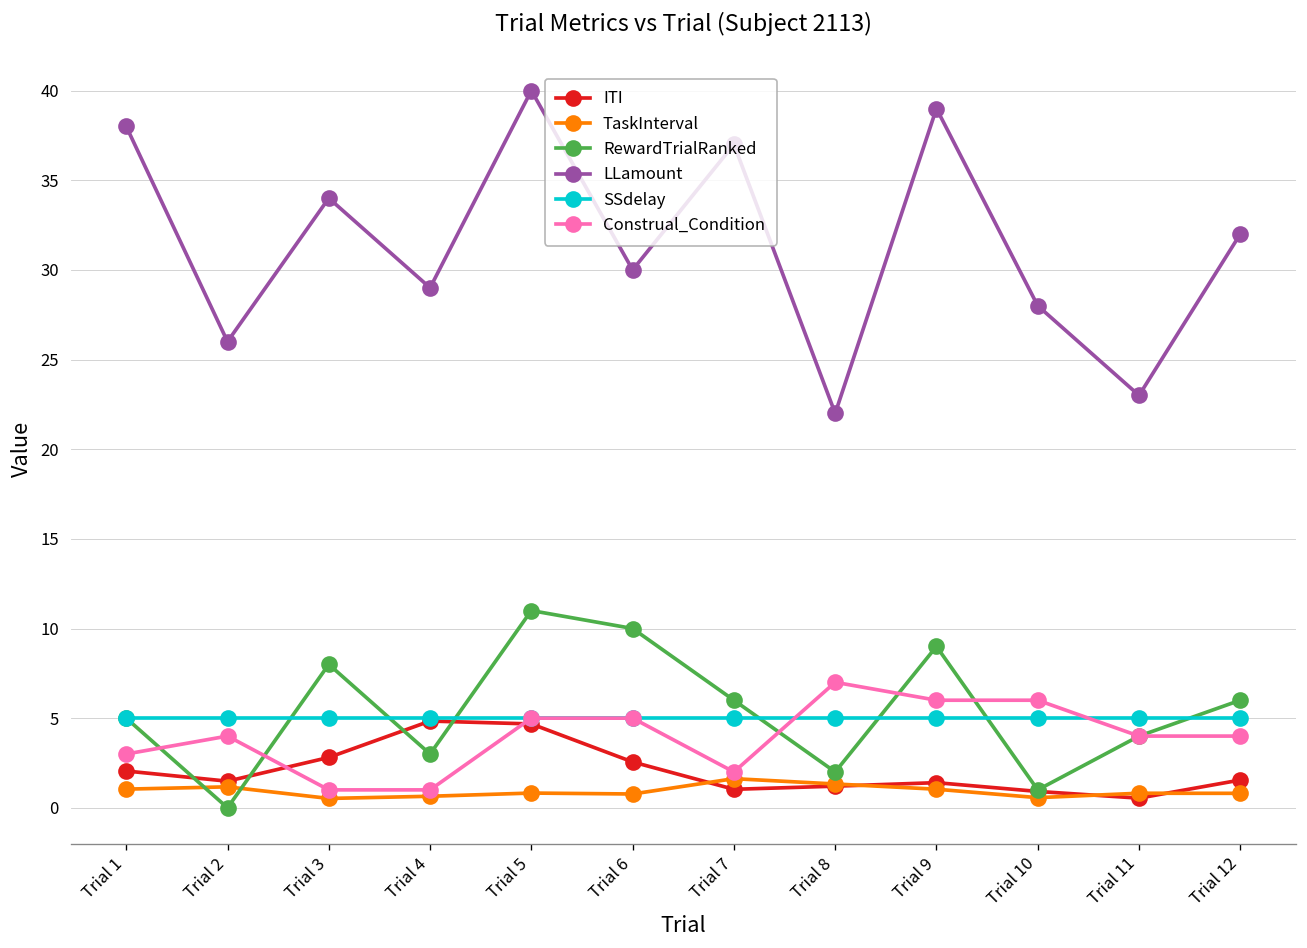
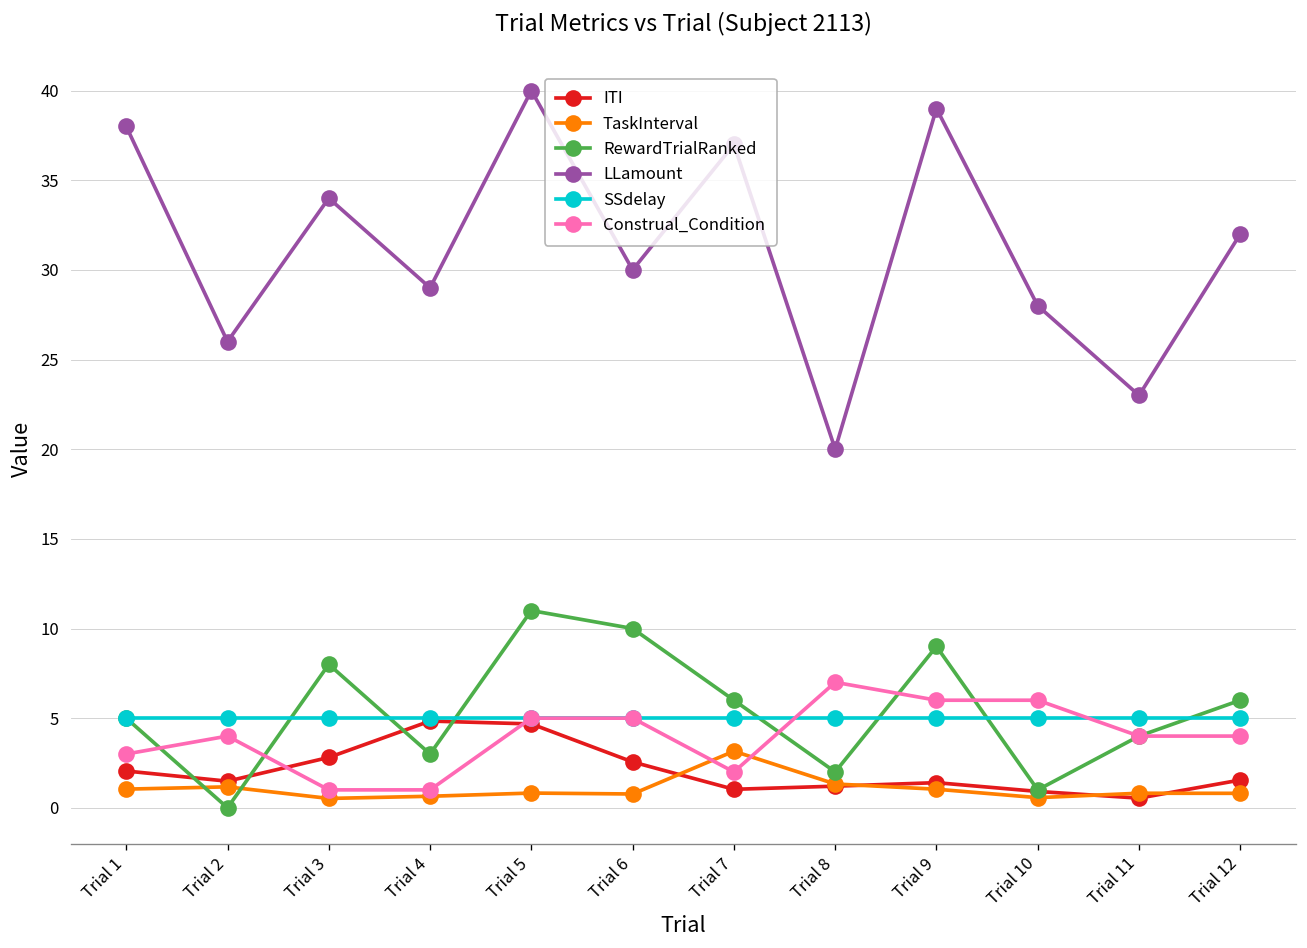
TaskInterval, Trial 7: 1.6 -> 3.2
LLamount, Trial 8: 22 -> 20
